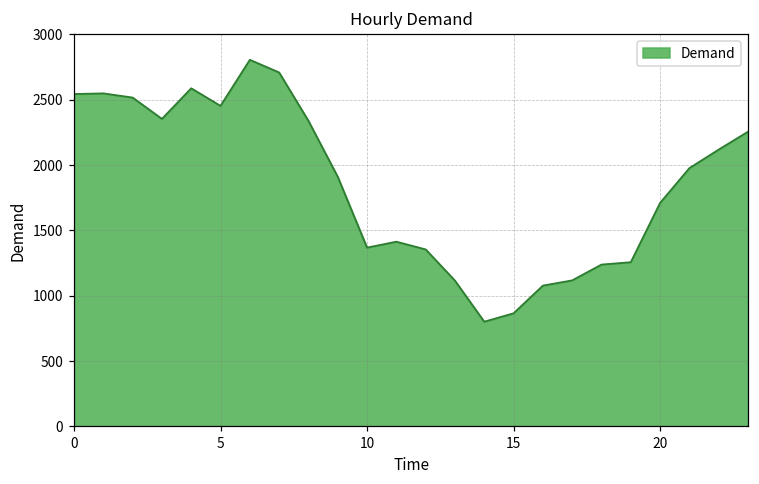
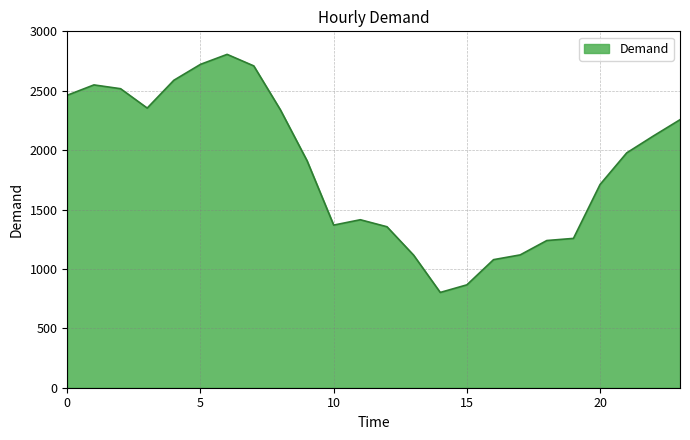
0: 2540 -> 2460
5: 2450 -> 2720
